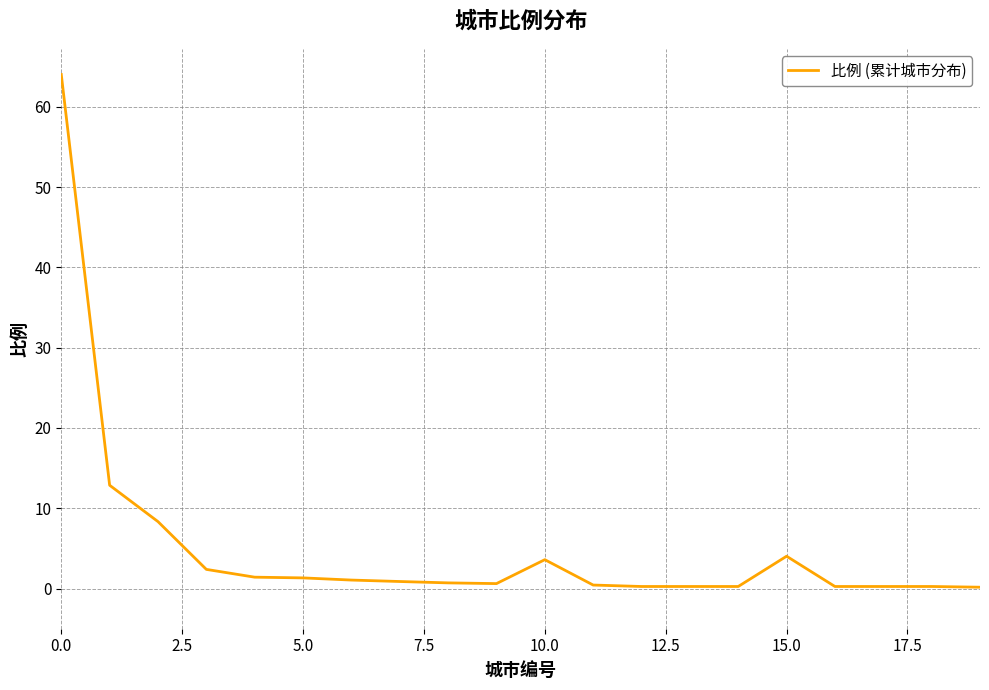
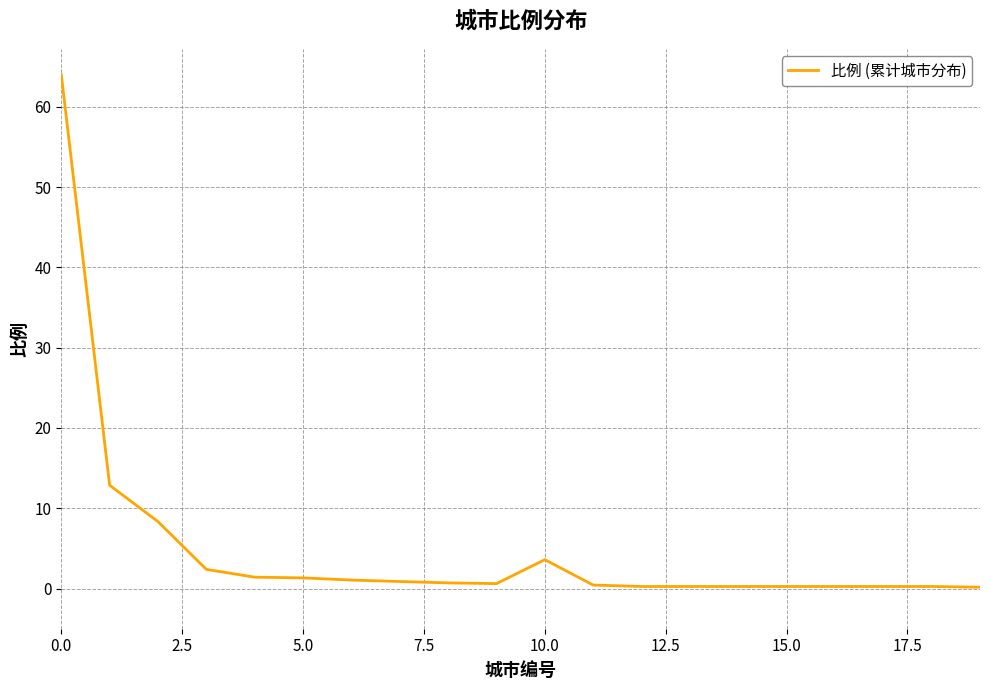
15.0: 4 -> 0
